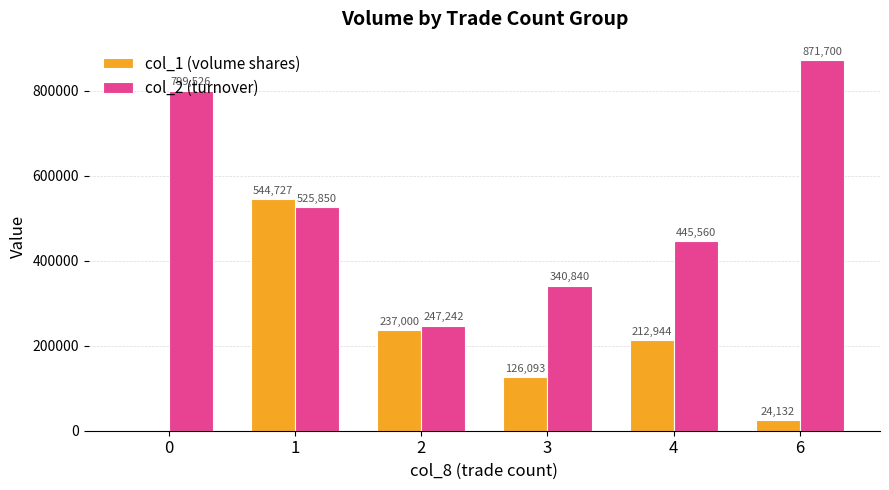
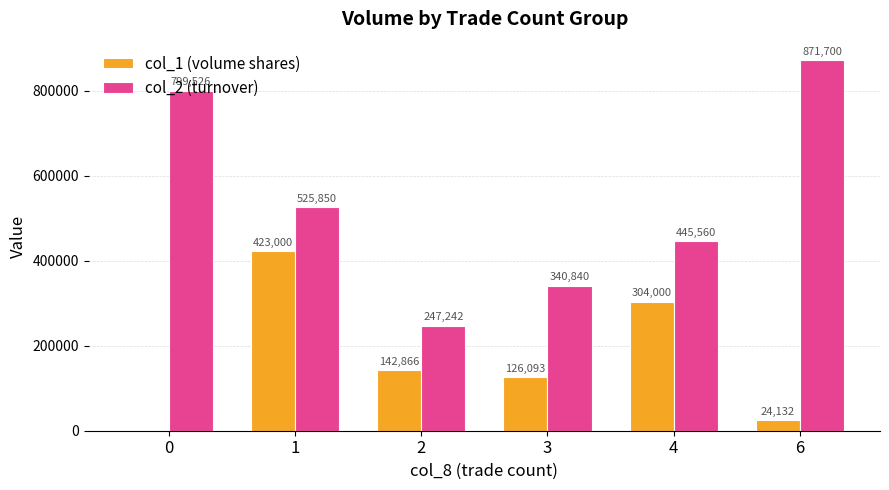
col_1 (volume shares), 1: 544,727 -> 423,000
col_1 (volume shares), 2: 237,000 -> 142,866
col_1 (volume shares), 4: 212,944 -> 304,000
